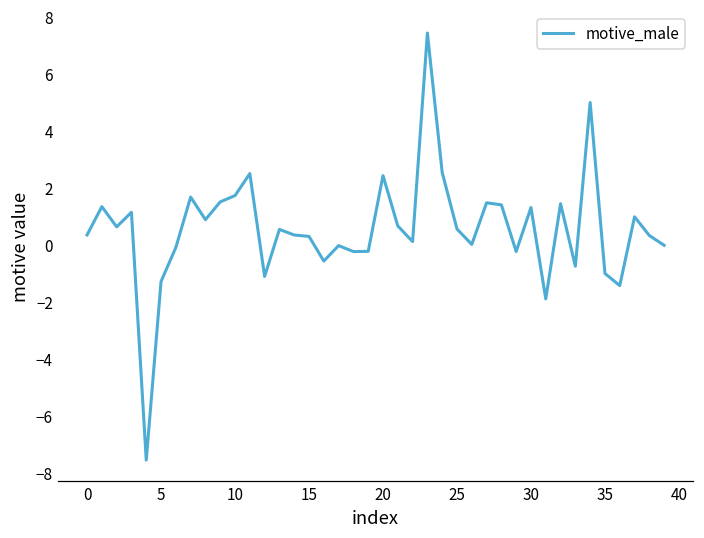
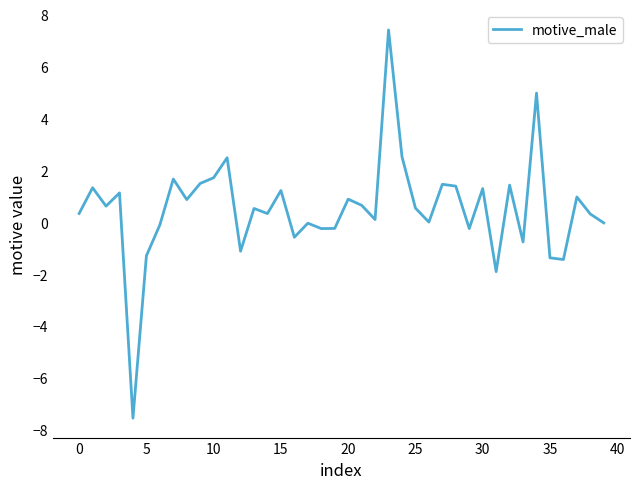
15: 0.3 -> 1.2
20: 2.4 -> 0.9
35: -1.0 -> -1.4
